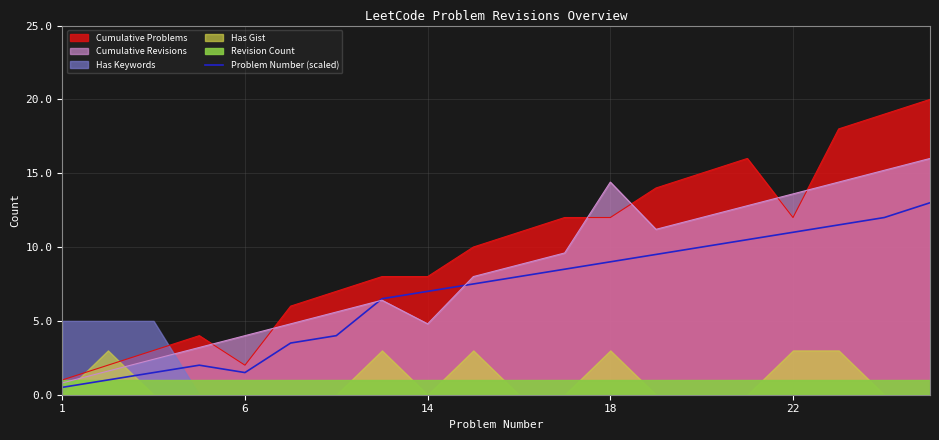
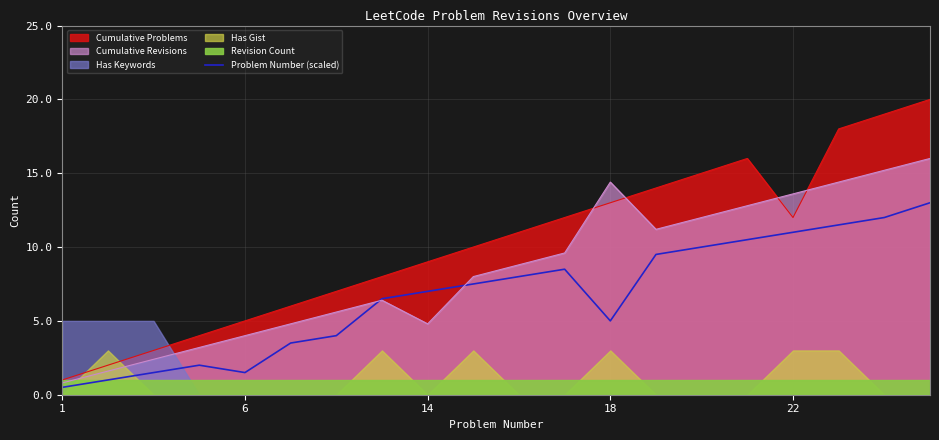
Cumulative Problems, 6: 2 -> 5
Cumulative Problems, 14: 8 -> 9
Cumulative Problems, 18: 12 -> 13
Problem Number (scaled), 18: 9.0 -> 5.0
